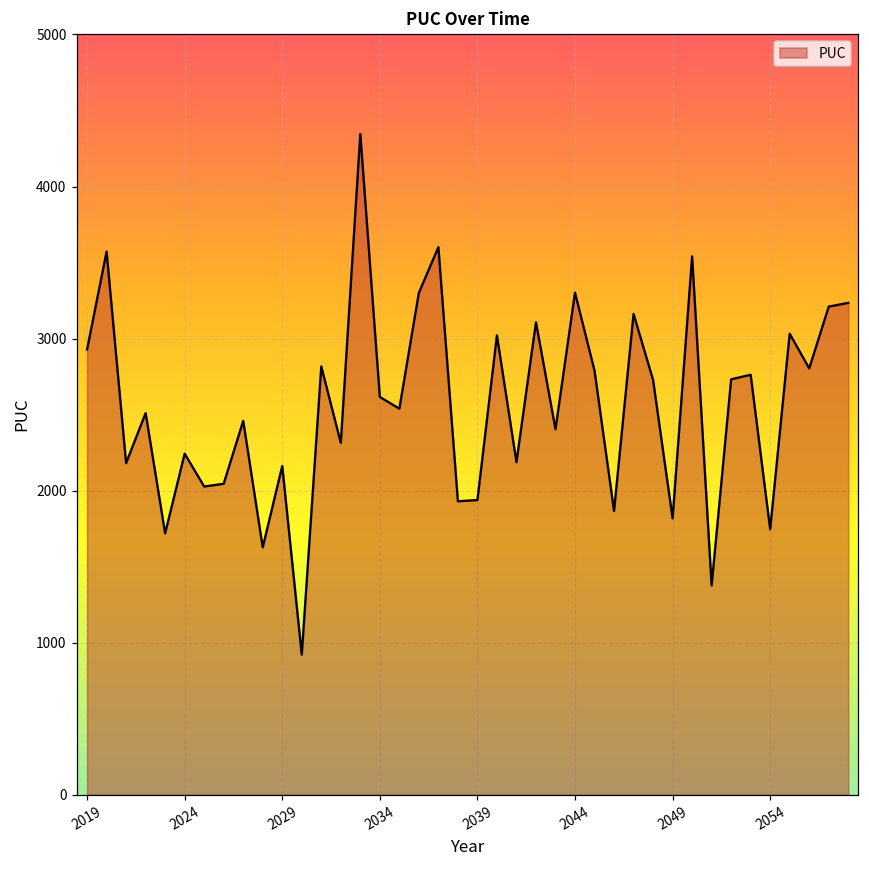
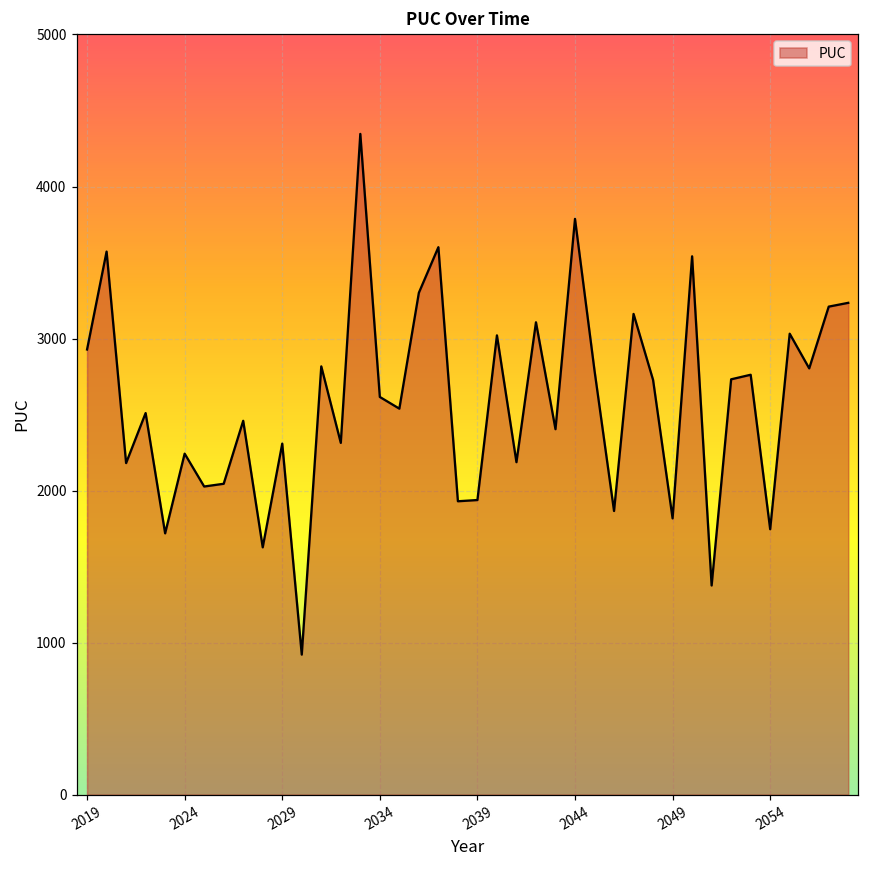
2029: 2160 -> 2310
2044: 3300 -> 3790
